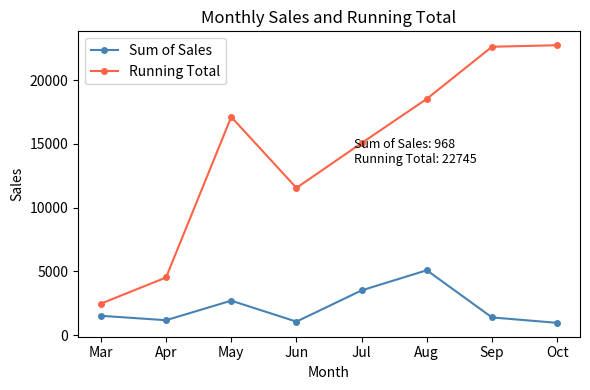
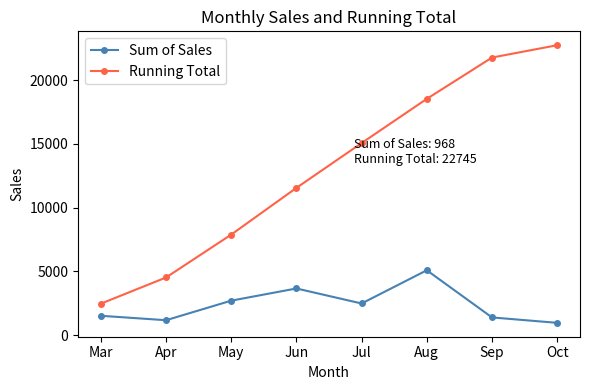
Running Total, May: 17100 -> 7900
Sum of Sales, Jun: 1100 -> 3700
Sum of Sales, Jul: 3500 -> 2500
Running Total, Sep: 22600 -> 21800
